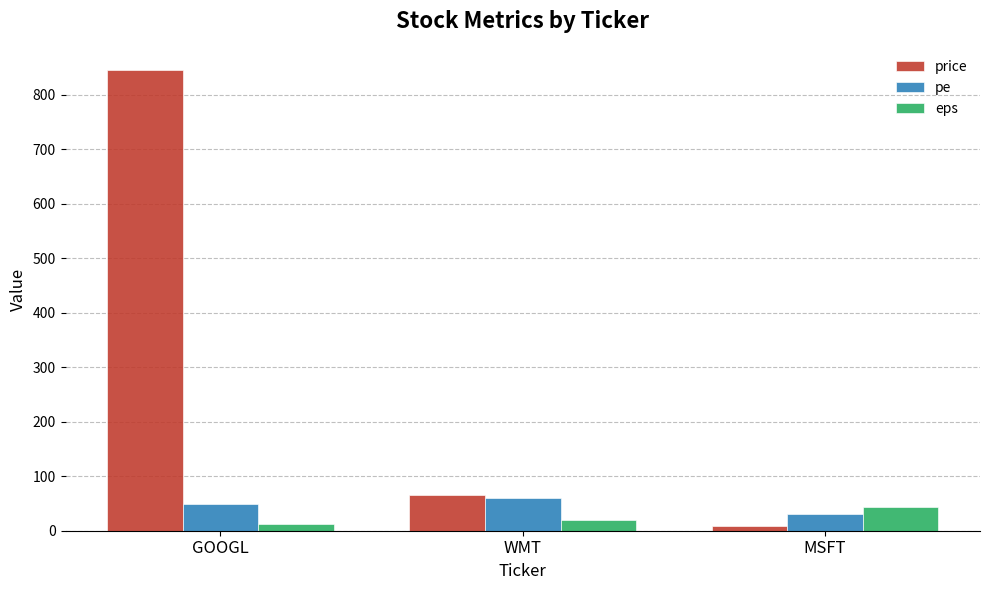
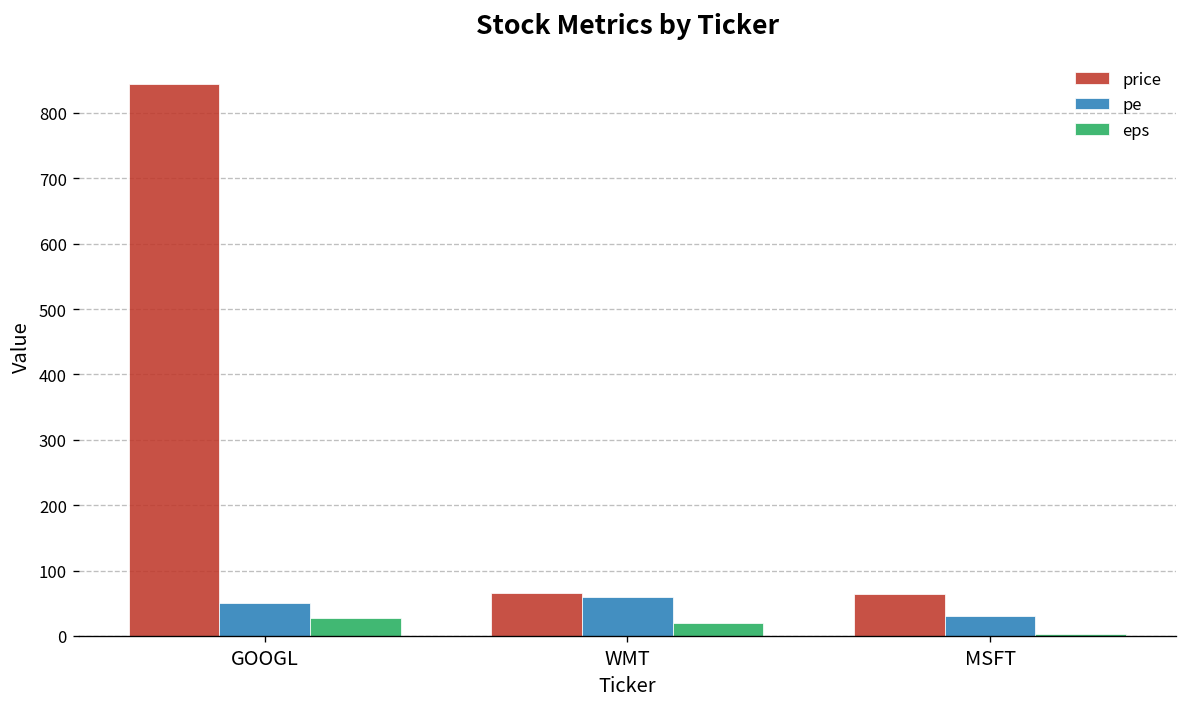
eps, GOOGL: 10 -> 30
price, MSFT: 10 -> 60
eps, MSFT: 40 -> 0
